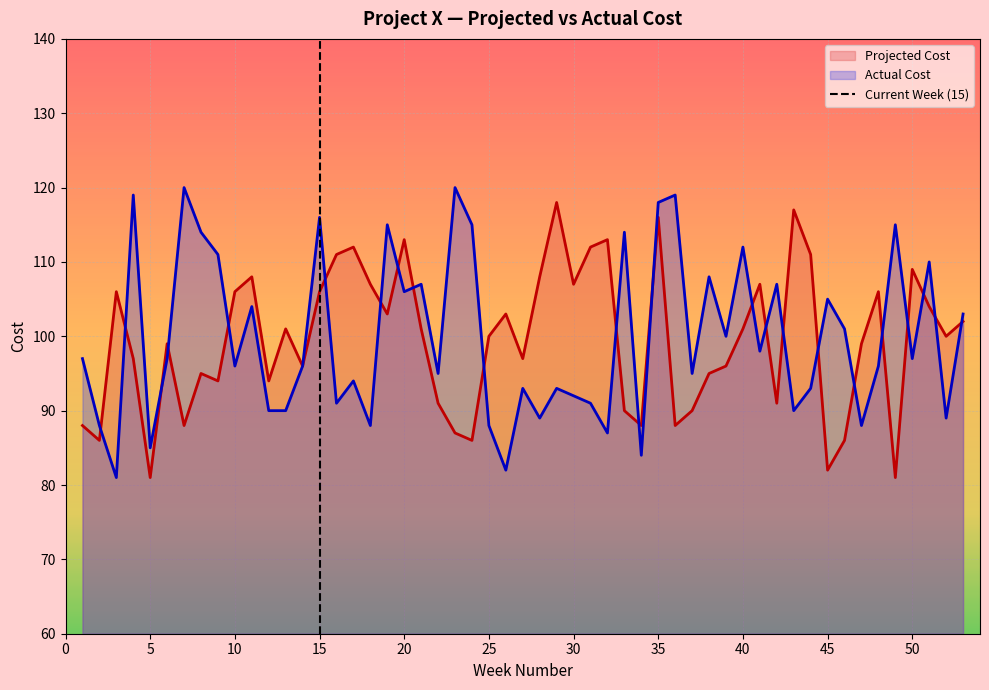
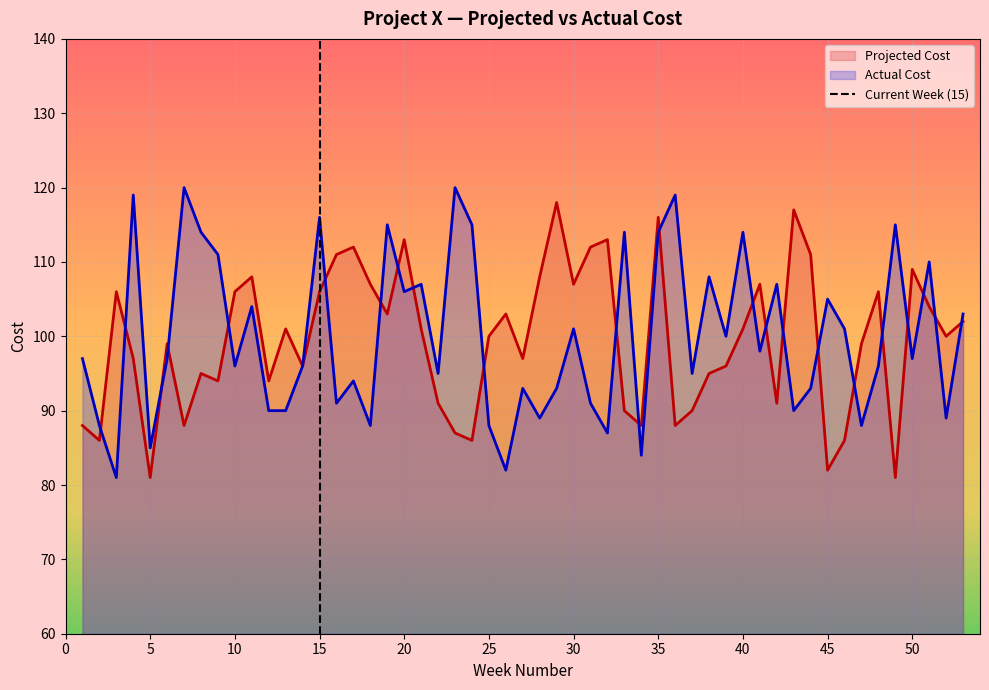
Actual Cost, 30: 92 -> 101
Actual Cost, 35: 118 -> 114
Actual Cost, 40: 112 -> 114
